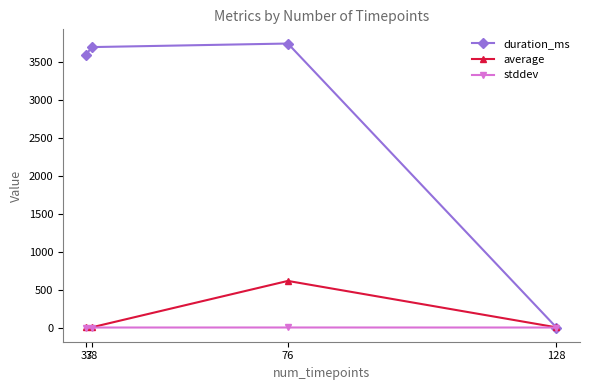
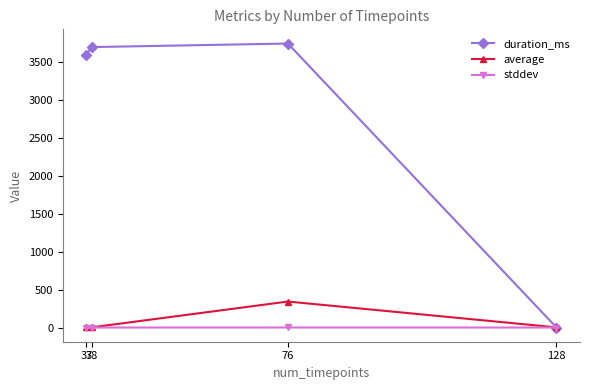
average, 76: 600 -> 300
